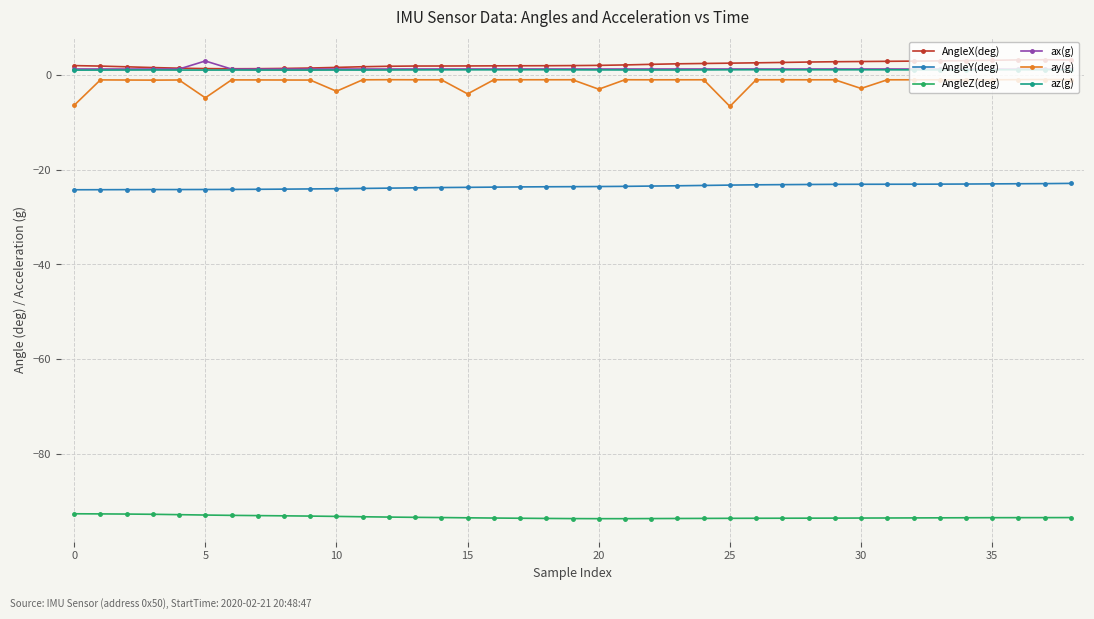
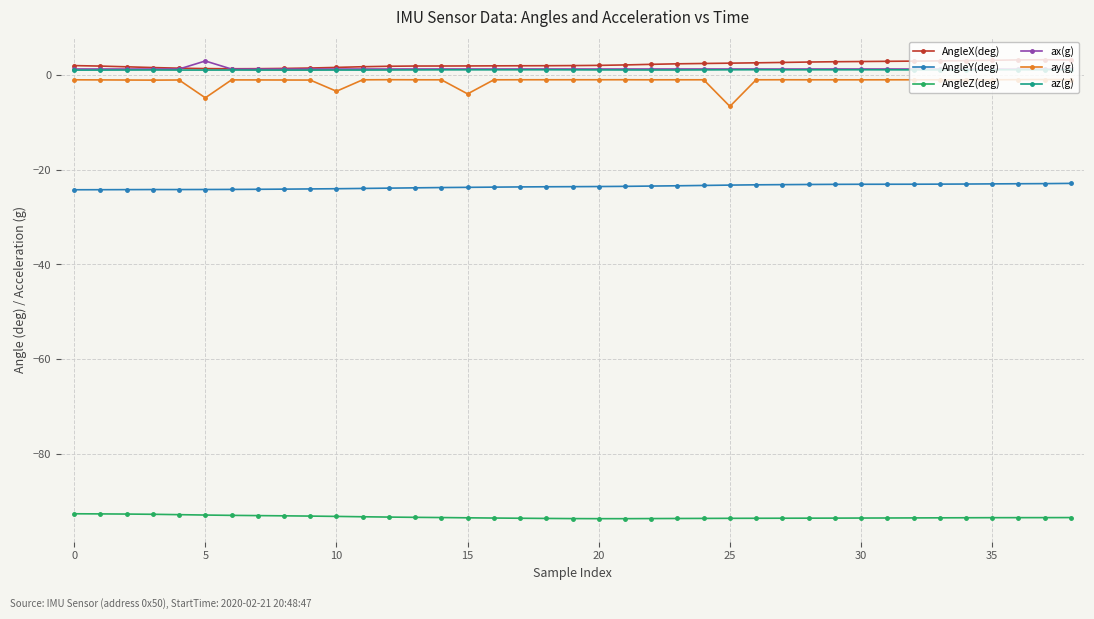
ay(g), 0: -6 -> -1
ay(g), 20: -3 -> -1
ay(g), 30: -3 -> -1
